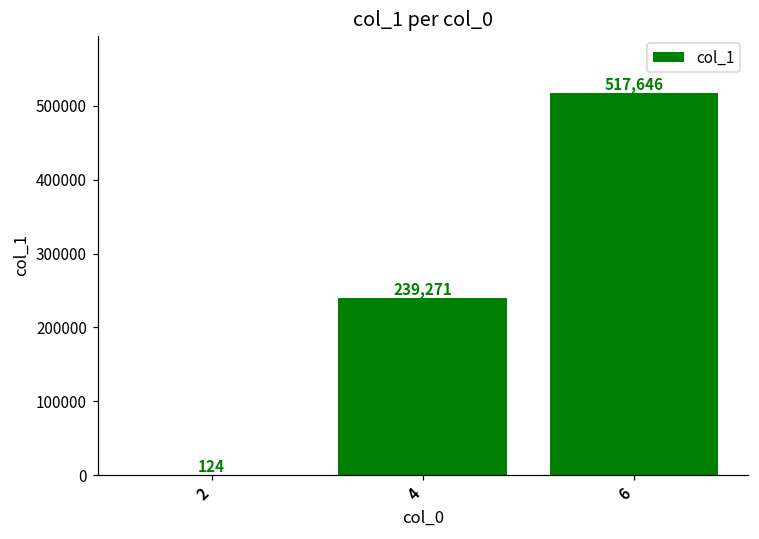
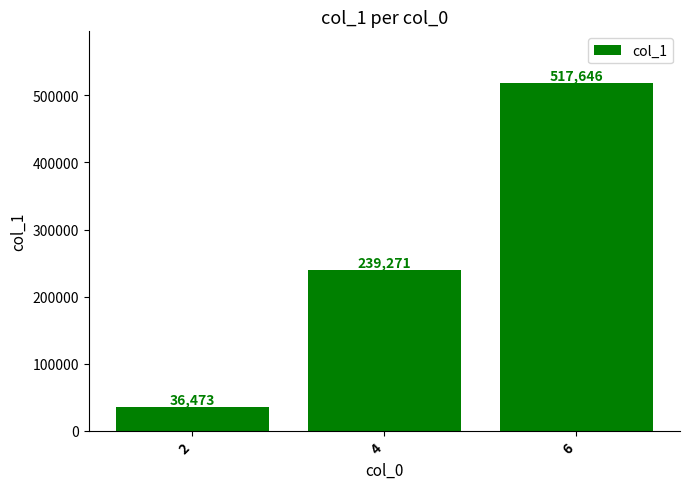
2: 124 -> 36,473
